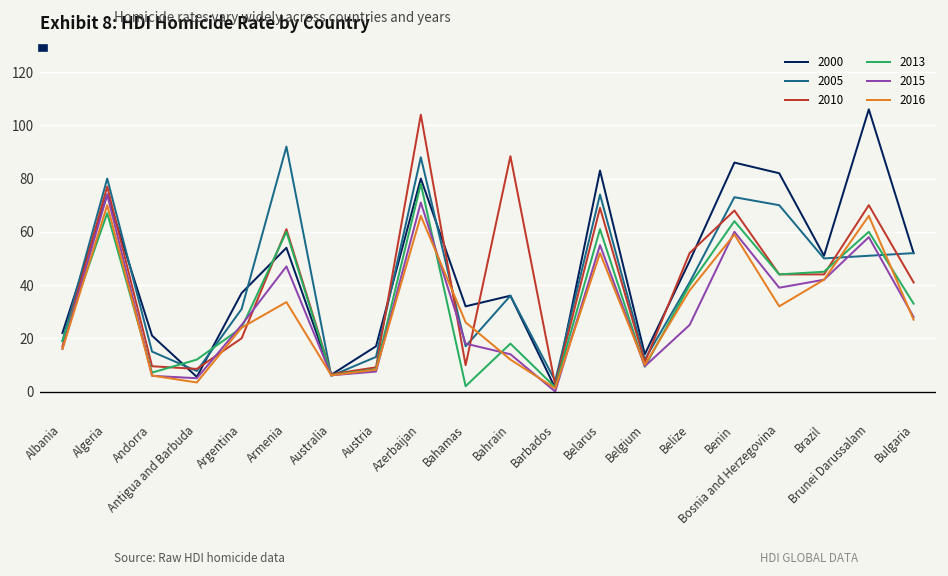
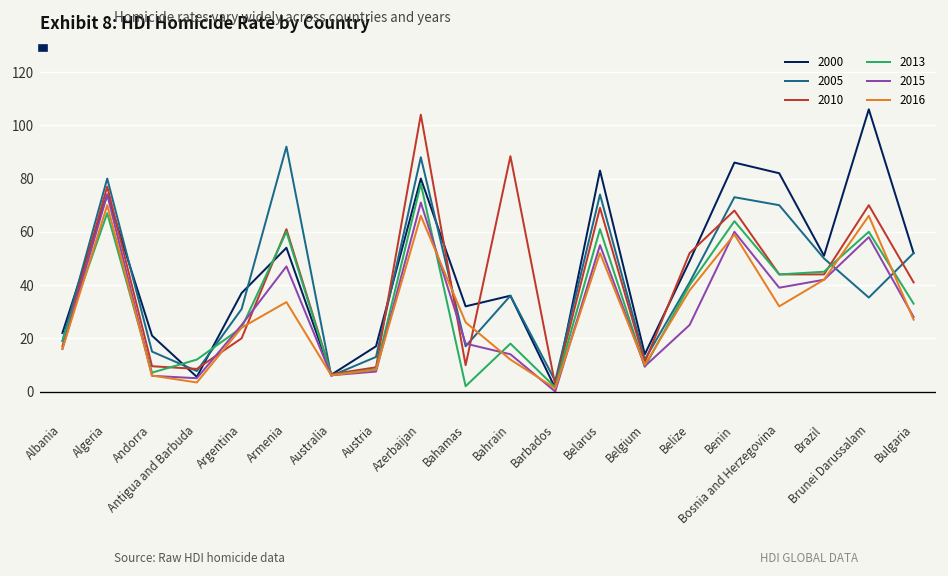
2005, Brunei Darussalam: 51 -> 35
